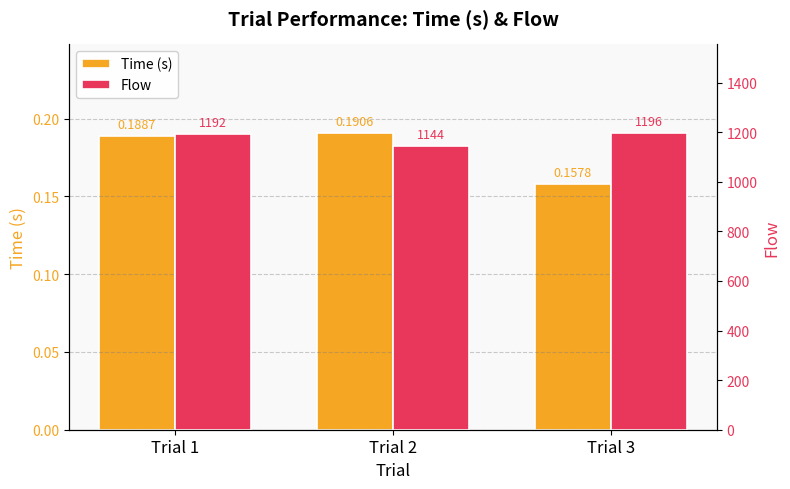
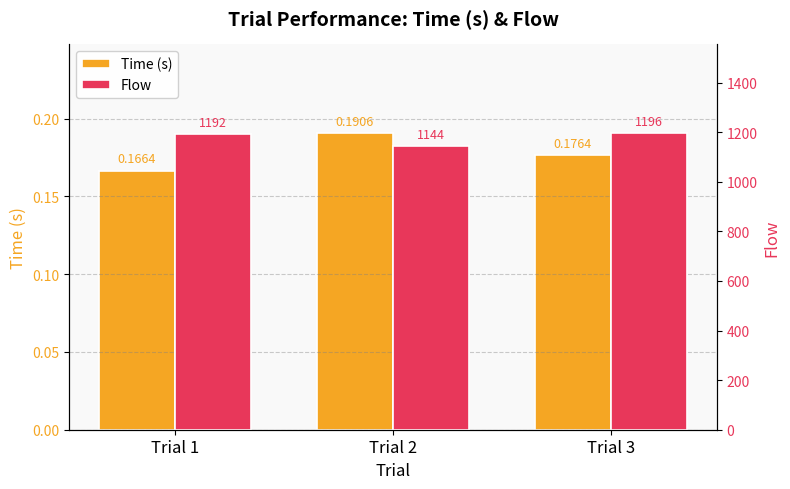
Time (s), Trial 1: 0.1887 -> 0.1664
Time (s), Trial 3: 0.1578 -> 0.1764
